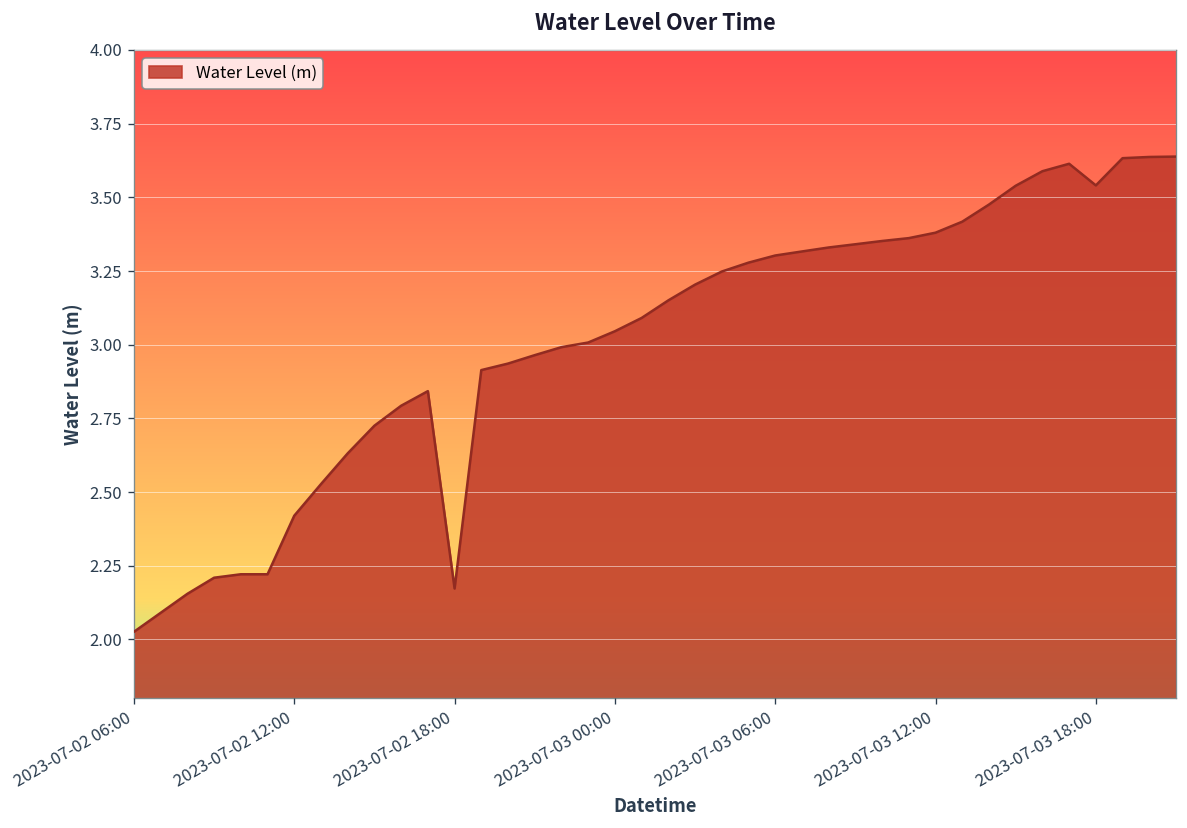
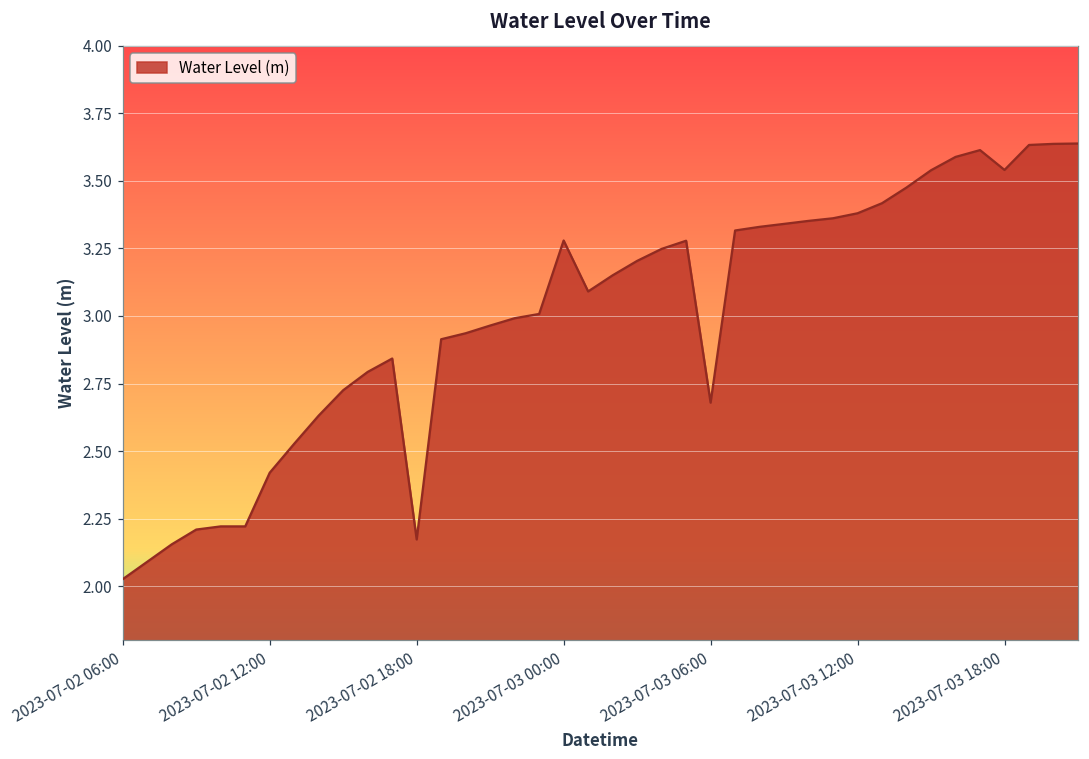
2023-07-03 00:00: 3.05 -> 3.28
2023-07-03 06:00: 3.30 -> 2.68
